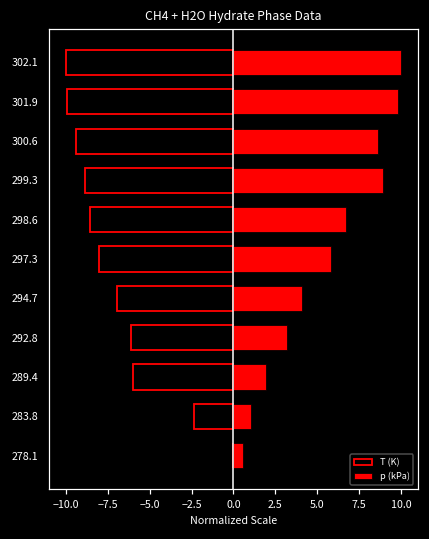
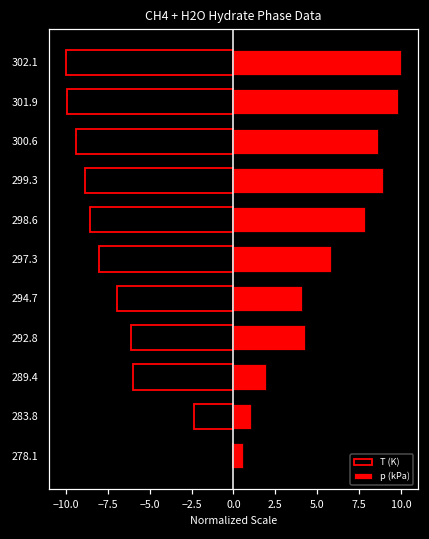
p (kPa), 298.6: 6.7 -> 7.9
p (kPa), 292.8: 3.2 -> 4.3
